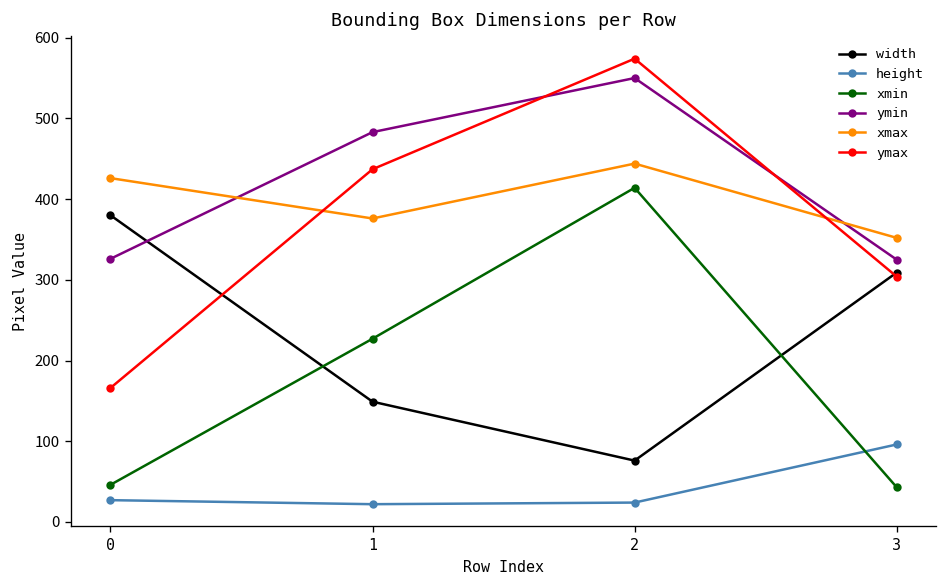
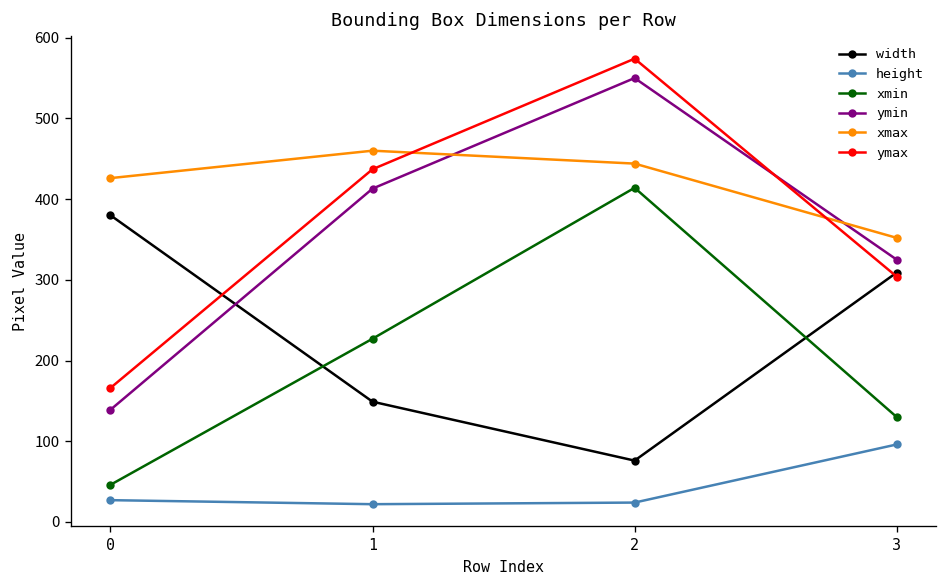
ymin, 0: 330 -> 140
ymin, 1: 480 -> 410
xmax, 1: 380 -> 460
xmin, 3: 40 -> 130
